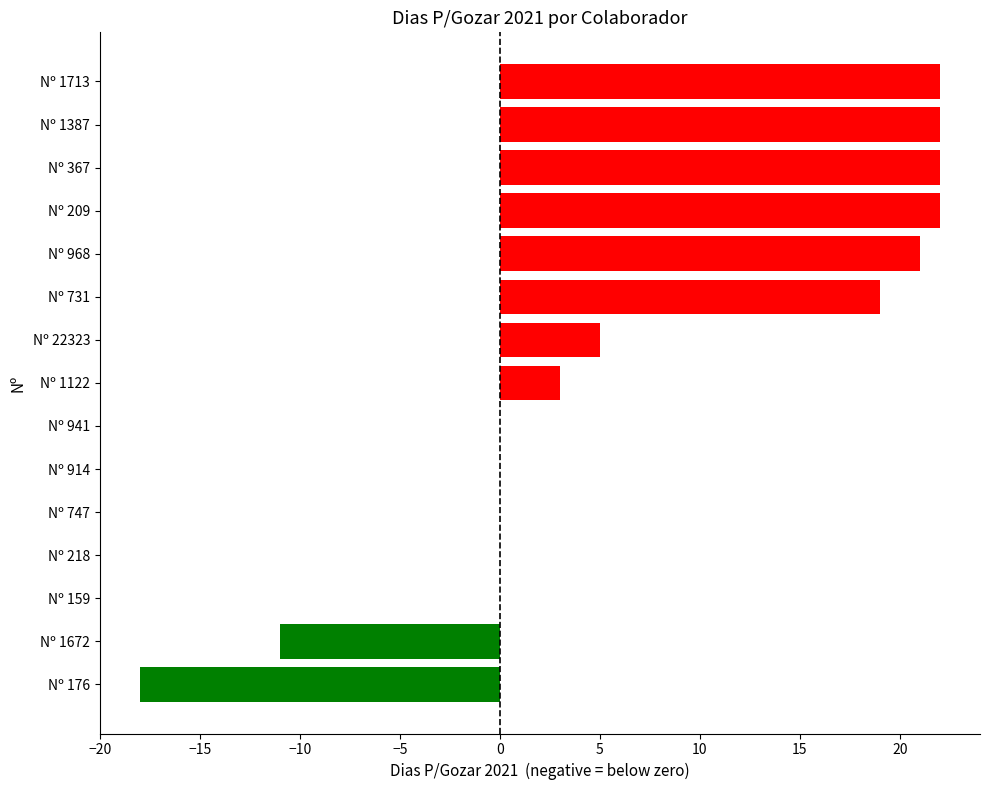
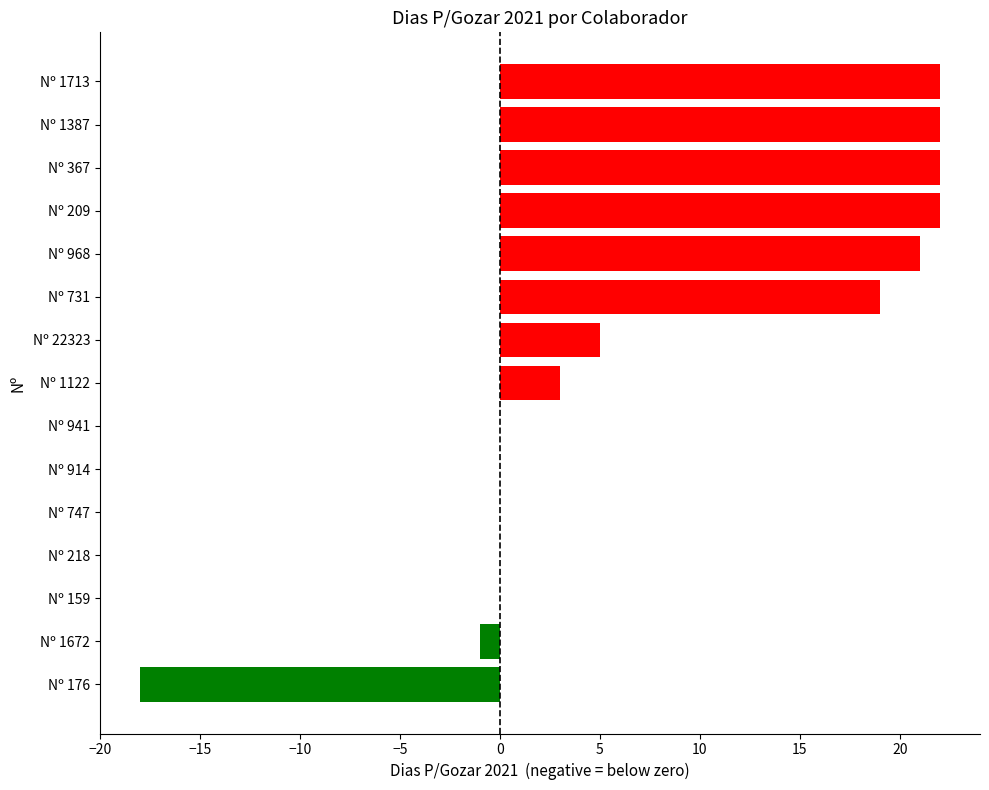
Nº 1672: -11 -> -1
